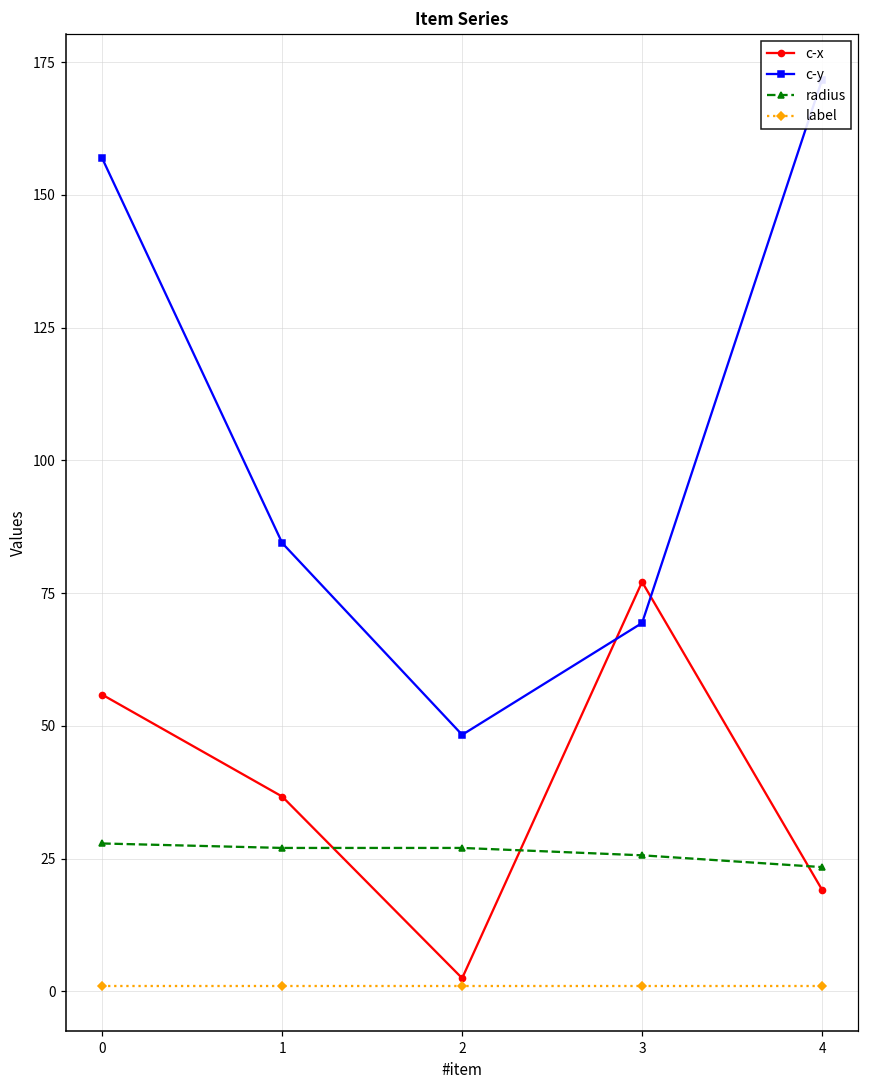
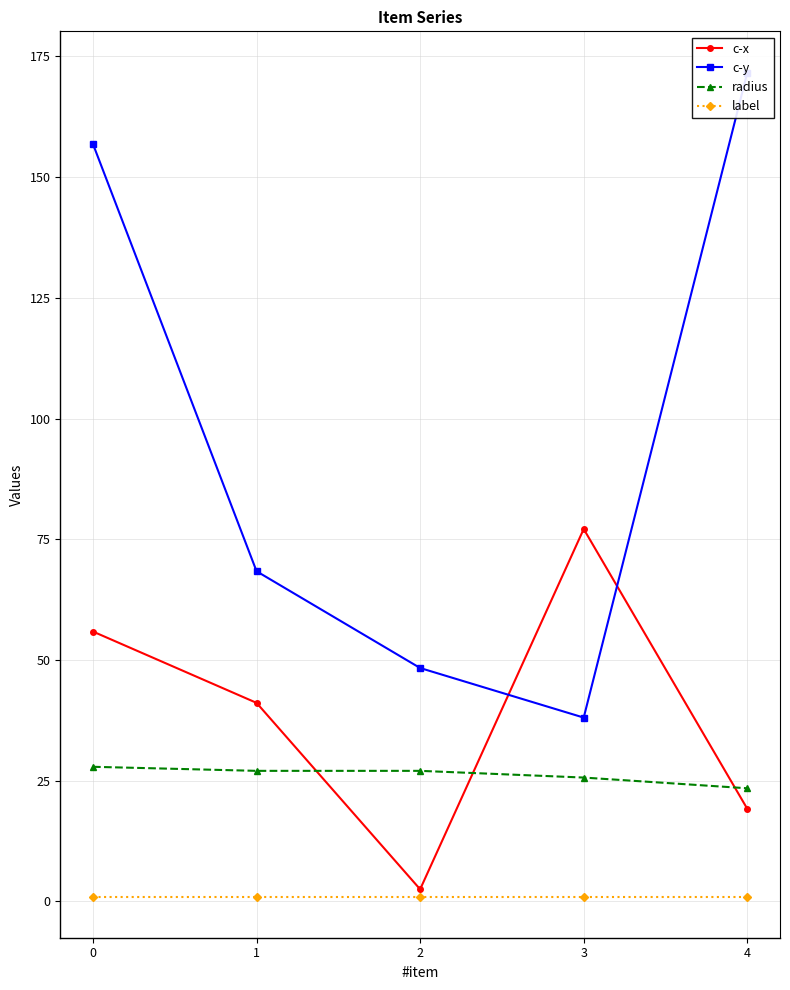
c-x, 1: 37 -> 41
c-y, 1: 84 -> 68
c-y, 3: 69 -> 38
